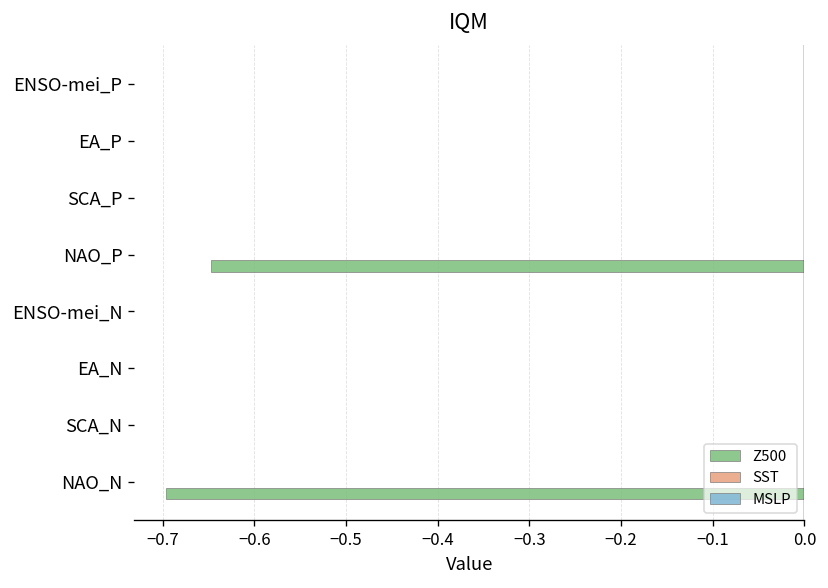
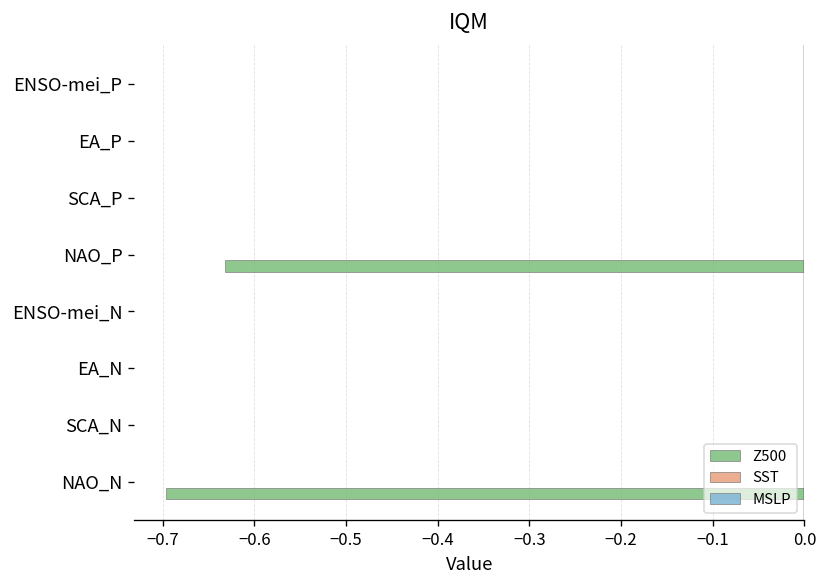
Z500, NAO_P: -0.65 -> -0.63
